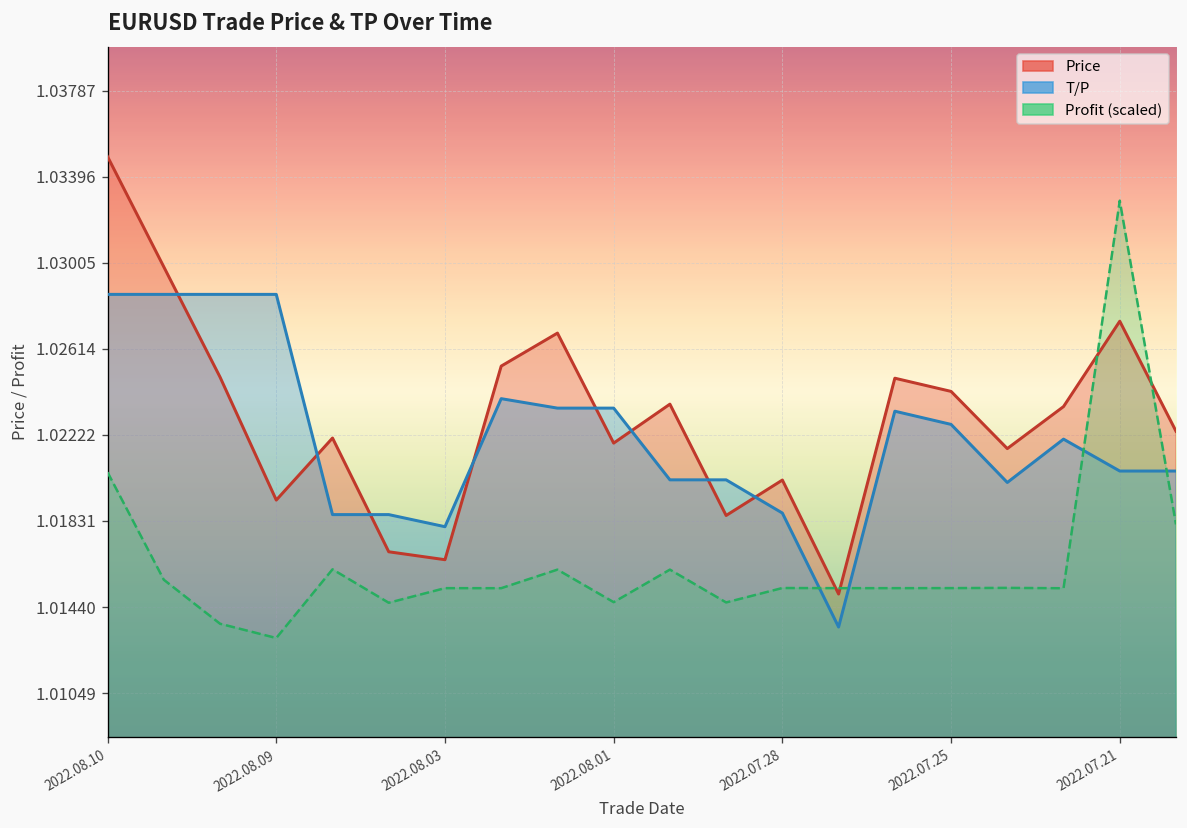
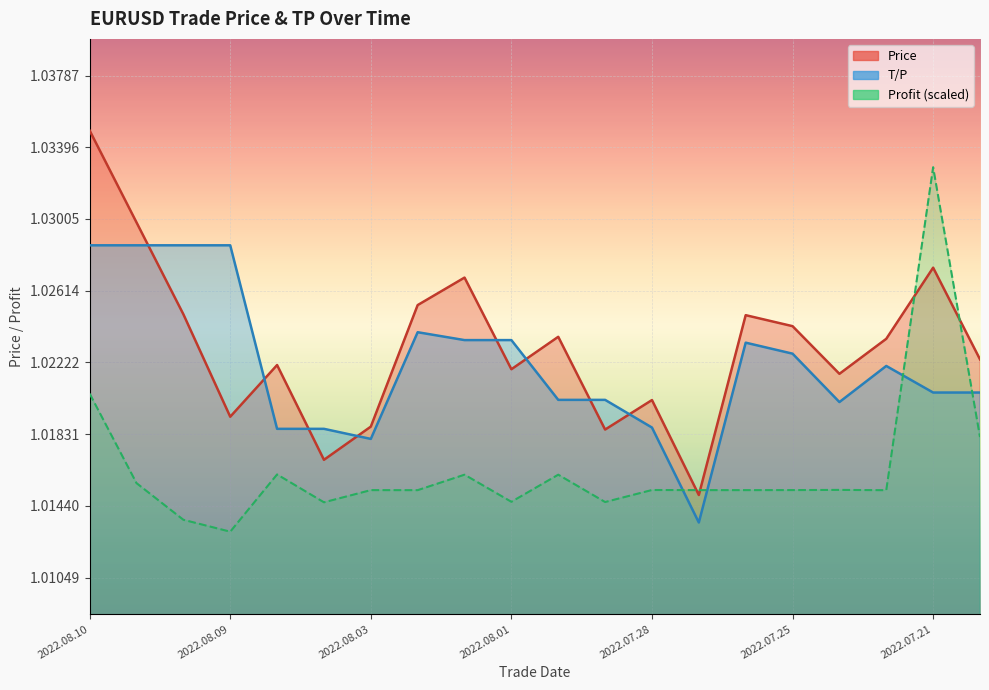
Price, 2022.08.03: 1.0166 -> 1.0187
